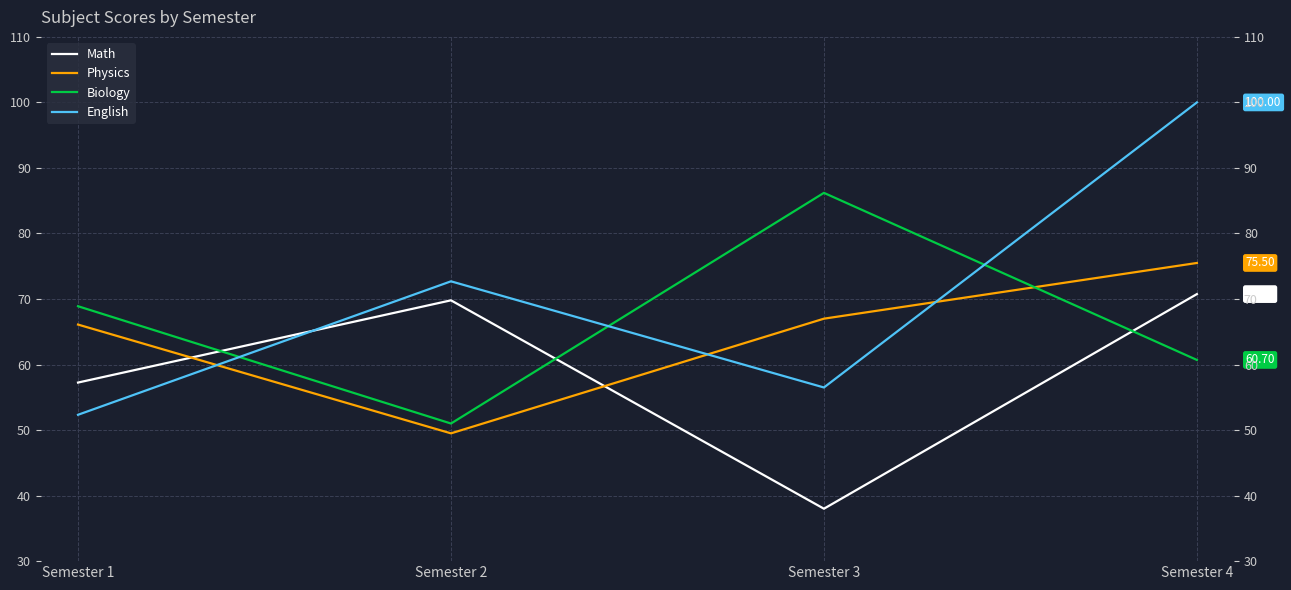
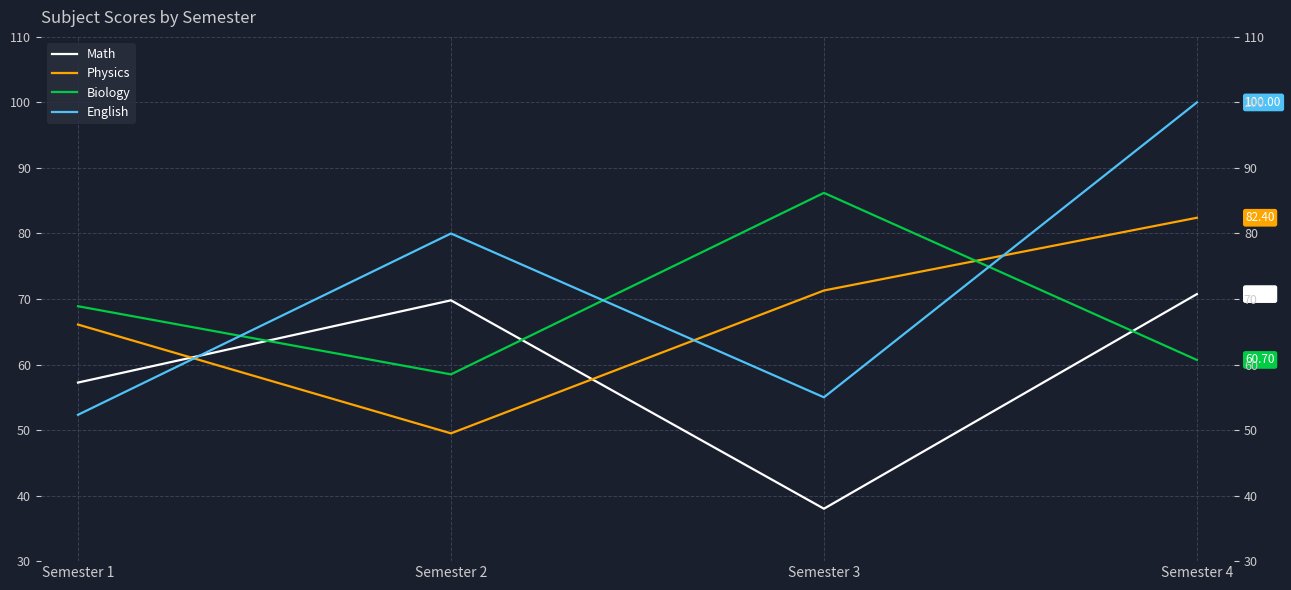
Biology, Semester 2: 51 -> 59
English, Semester 2: 73 -> 80
Physics, Semester 3: 67 -> 71
English, Semester 3: 57 -> 55
Physics, Semester 4: 75.50 -> 82.40
